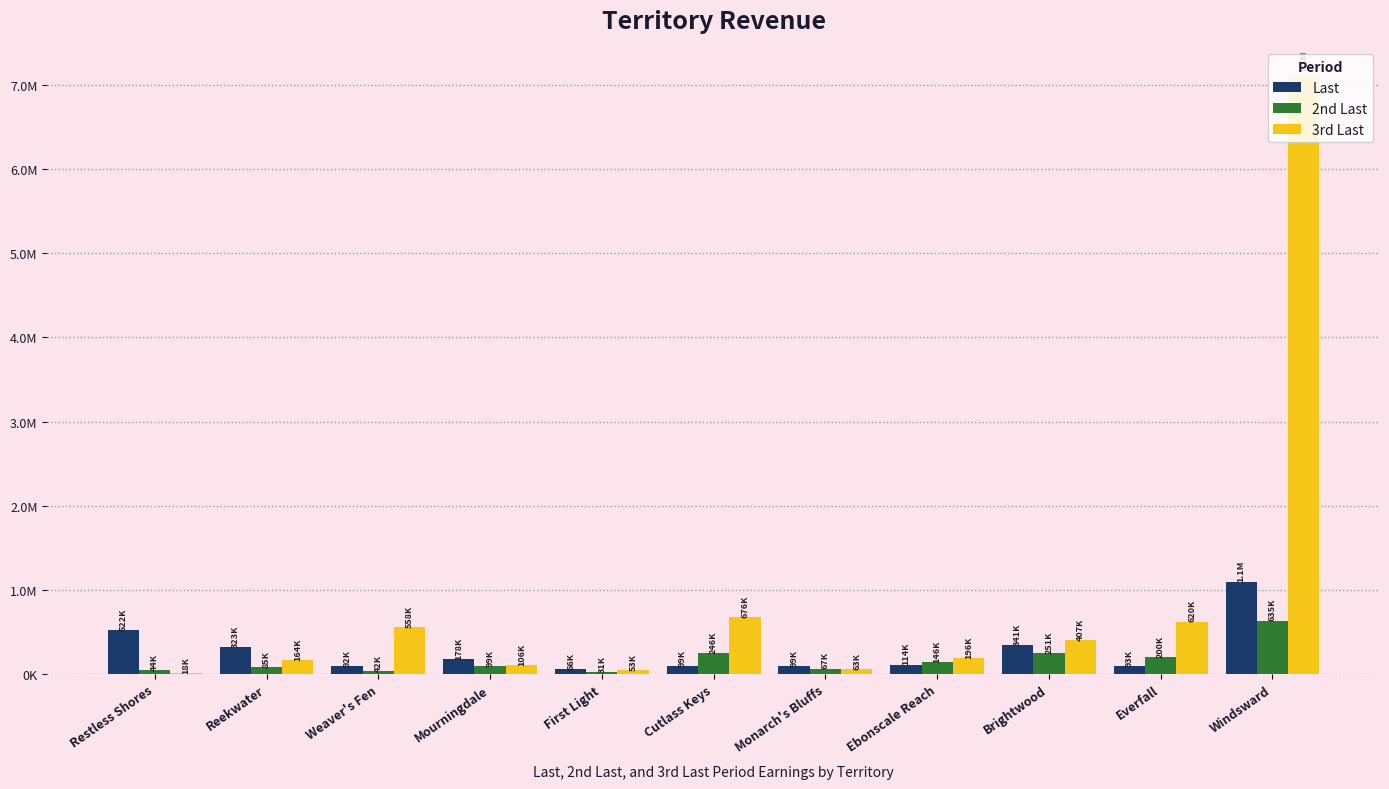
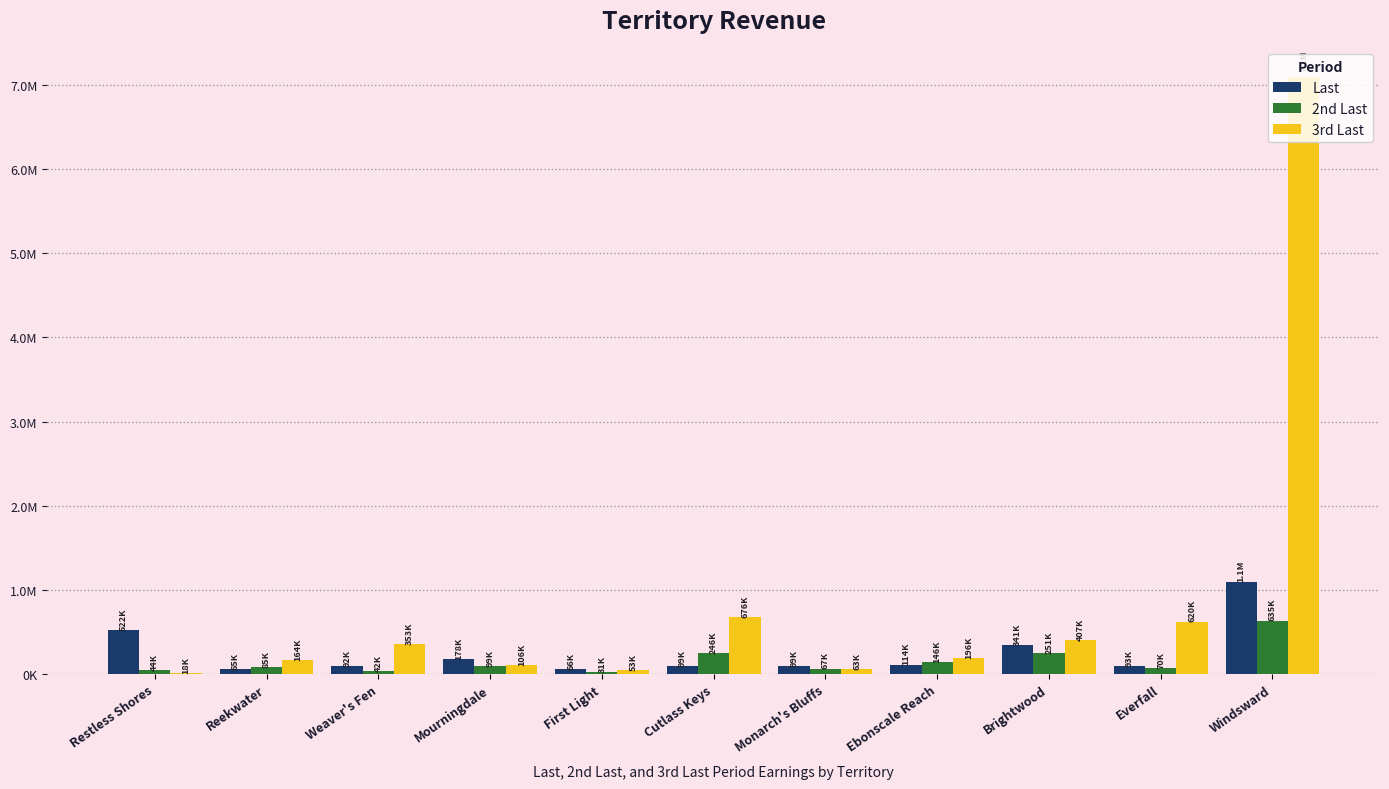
Last, Reekwater: 323K -> 65K
3rd Last, Weaver's Fen: 558K -> 353K
2nd Last, Everfall: 200K -> 70K
